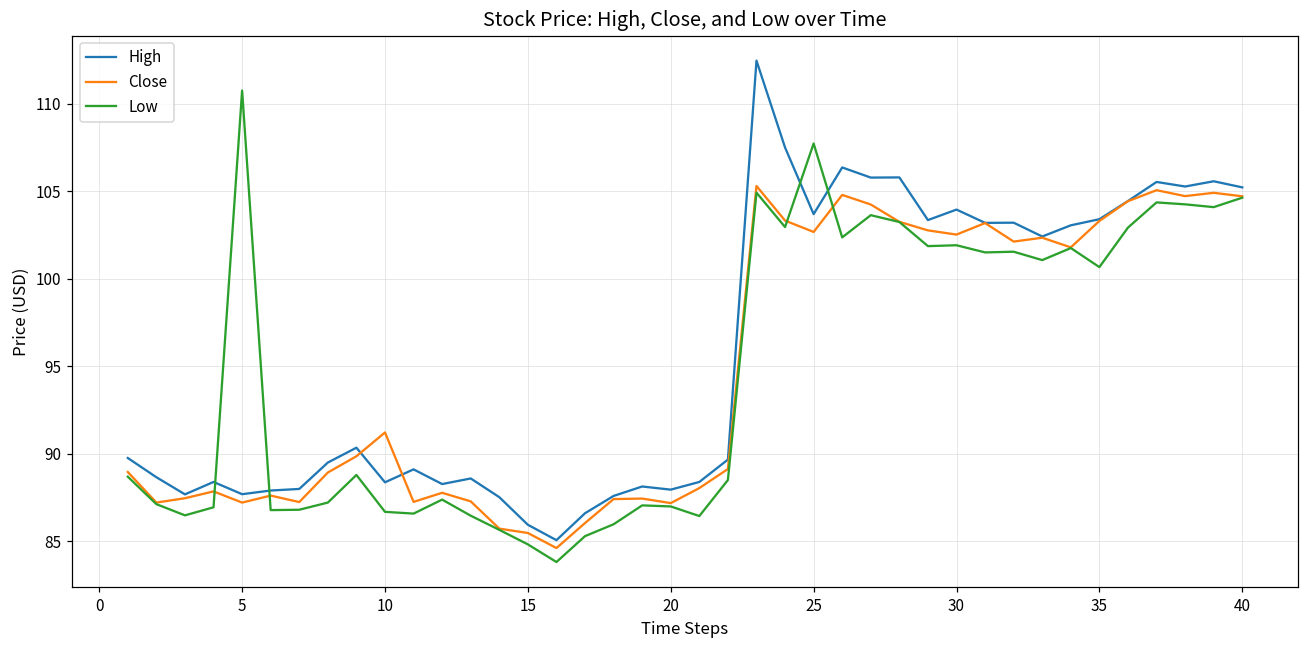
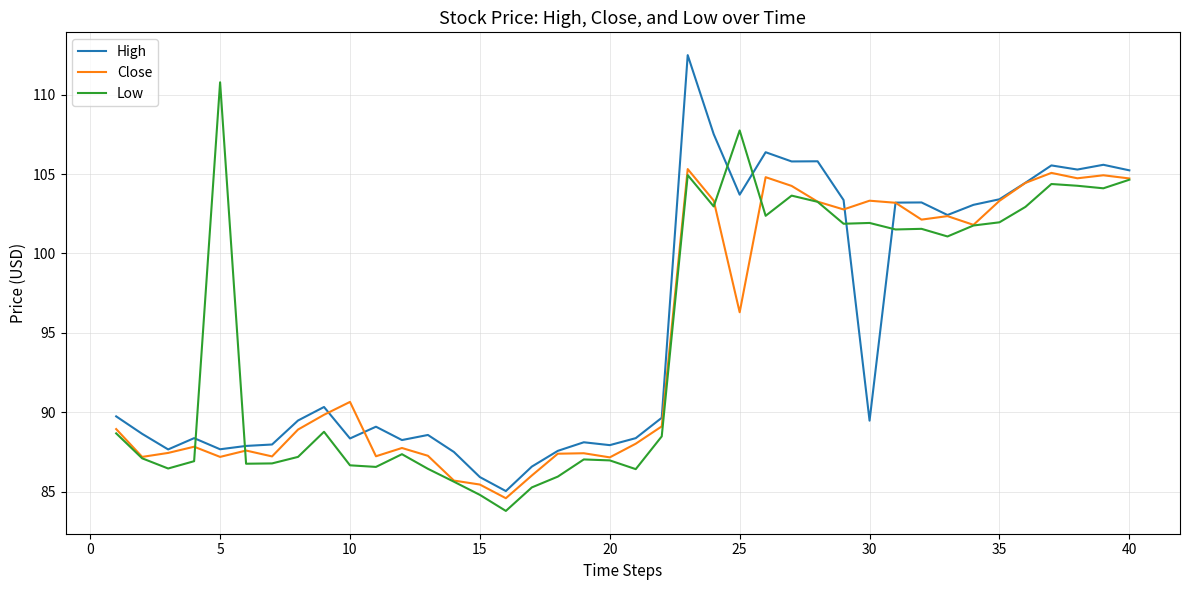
Close, 10: 91.2 -> 90.7
Close, 25: 102.7 -> 96.3
High, 30: 104.0 -> 89.5
Close, 30: 102.5 -> 103.3
Low, 35: 100.7 -> 102.0
